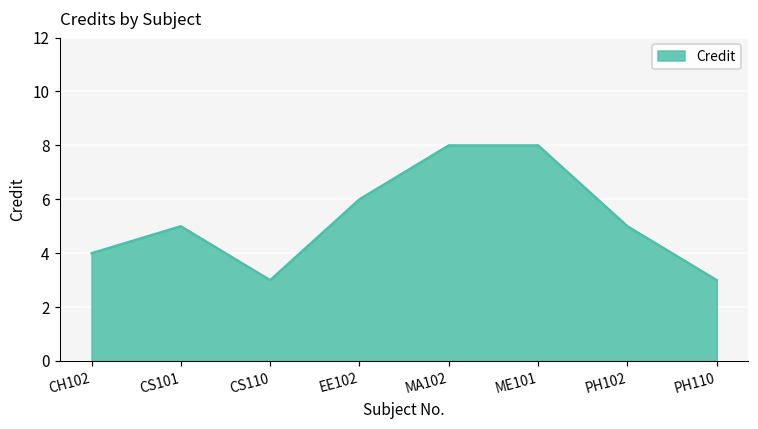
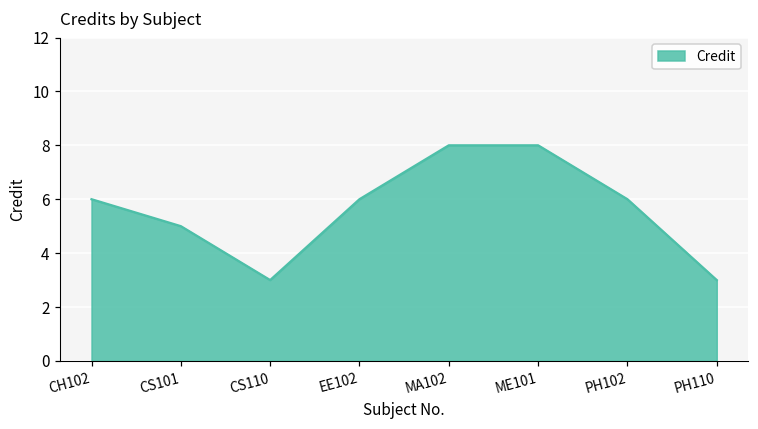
CH102: 4 -> 6
PH102: 5 -> 6
